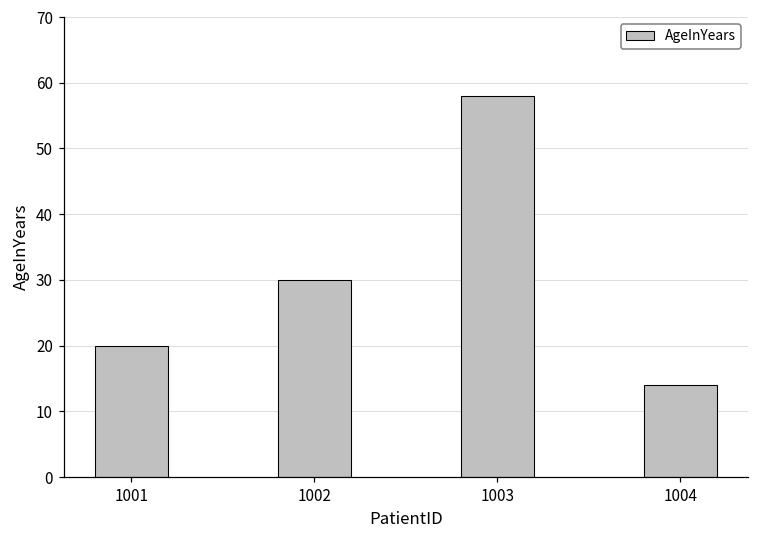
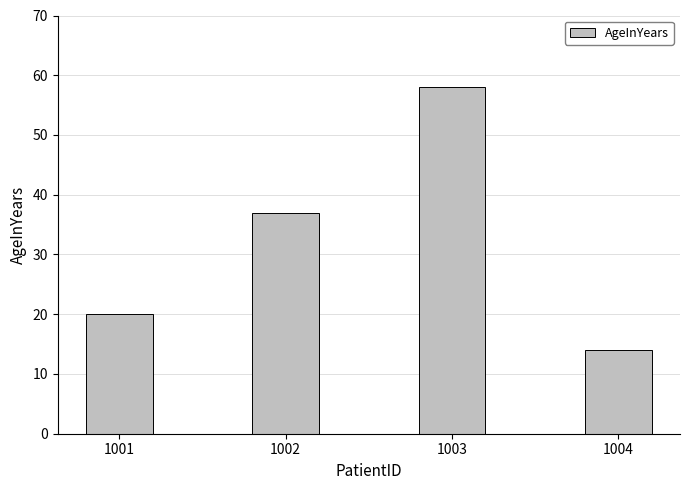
1002: 30 -> 37
